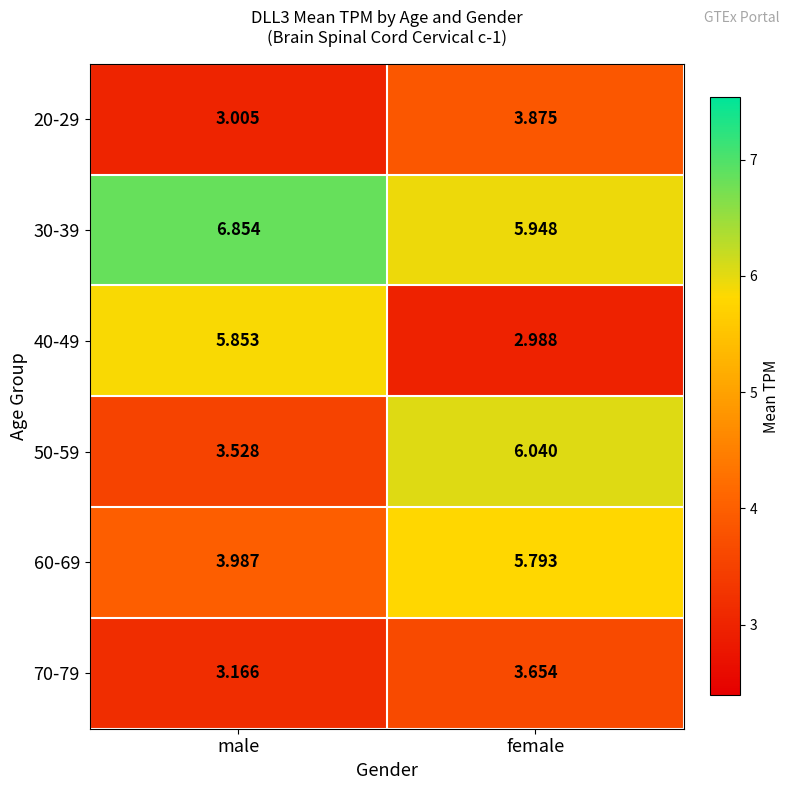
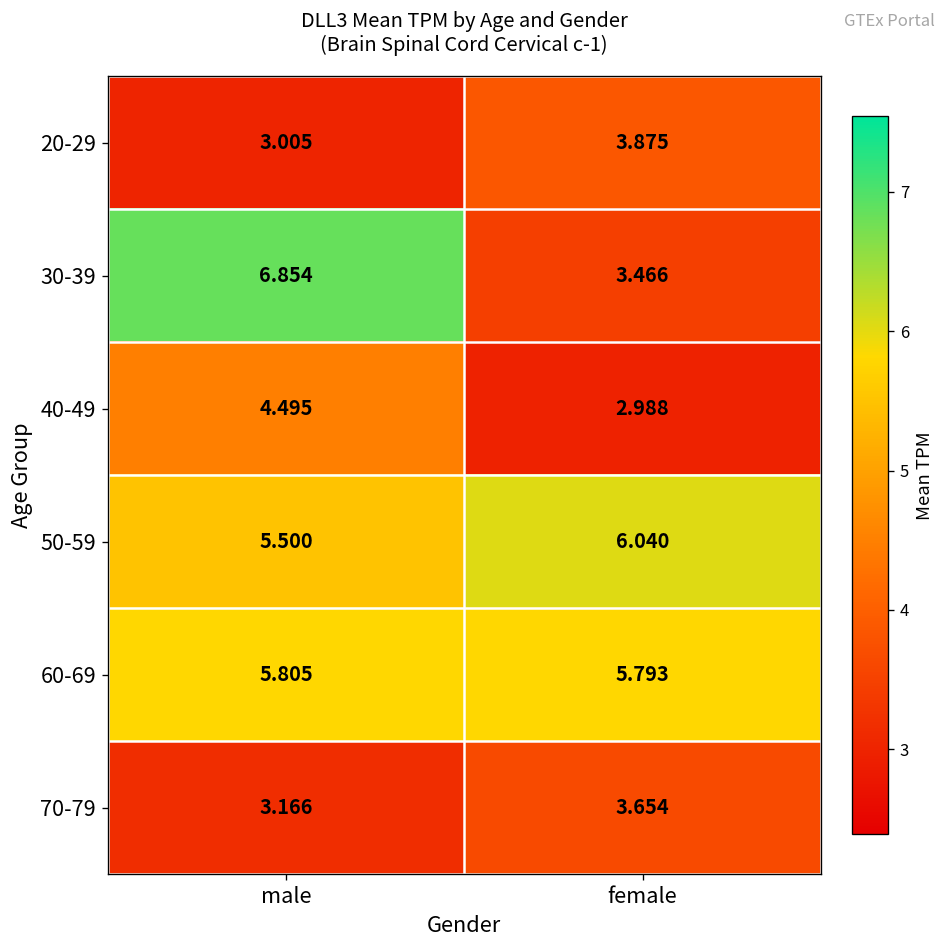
30-39, female: 5.948 -> 3.466
40-49, male: 5.853 -> 4.495
50-59, male: 3.528 -> 5.500
60-69, male: 3.987 -> 5.805
